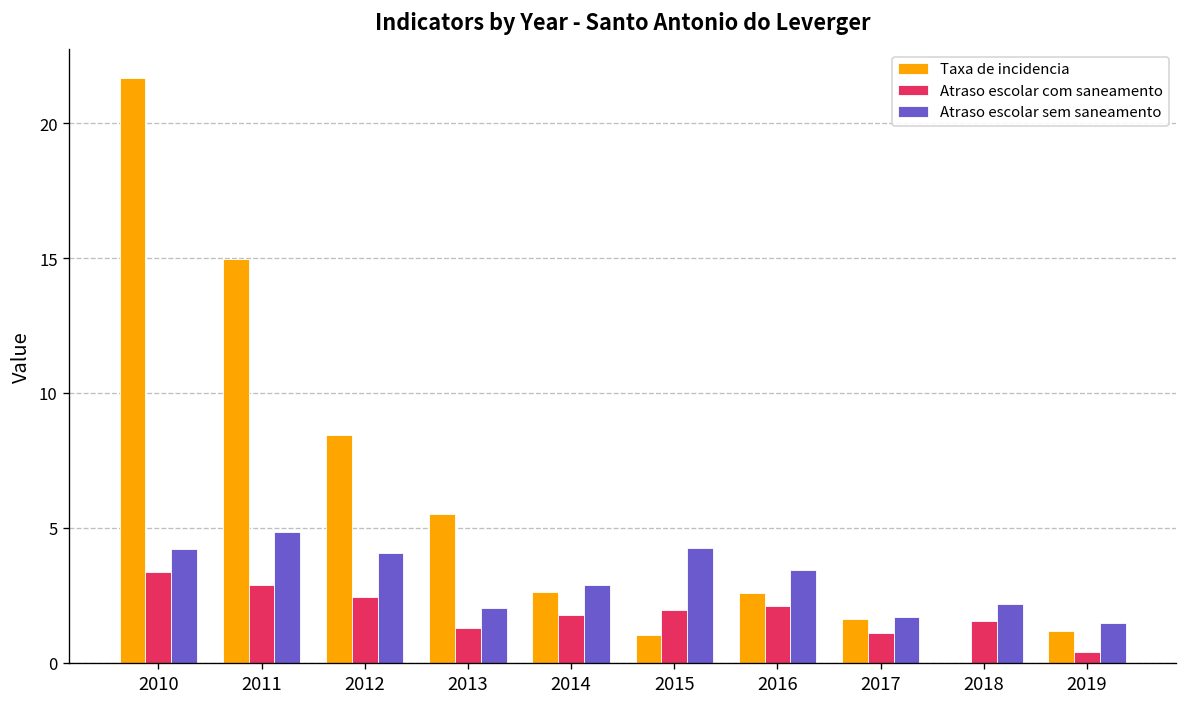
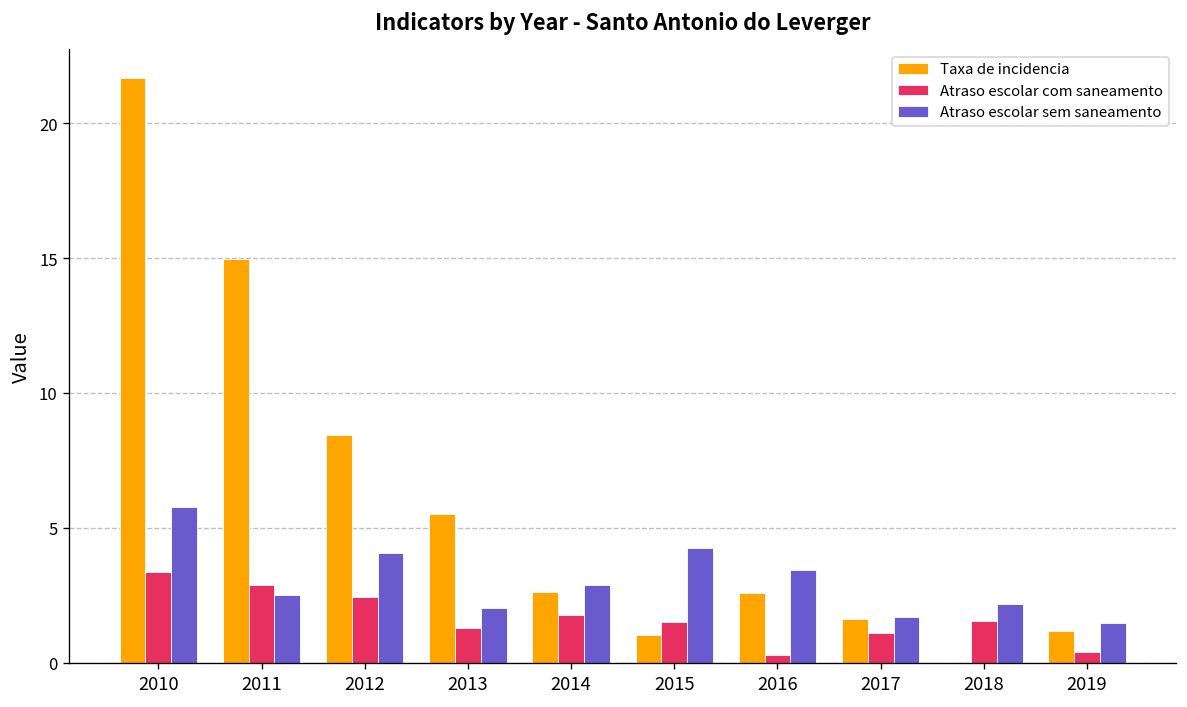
Atraso escolar sem saneamento, 2010: 4.2 -> 5.8
Atraso escolar sem saneamento, 2011: 4.9 -> 2.5
Atraso escolar com saneamento, 2015: 2.0 -> 1.5
Atraso escolar com saneamento, 2016: 2.1 -> 0.3
